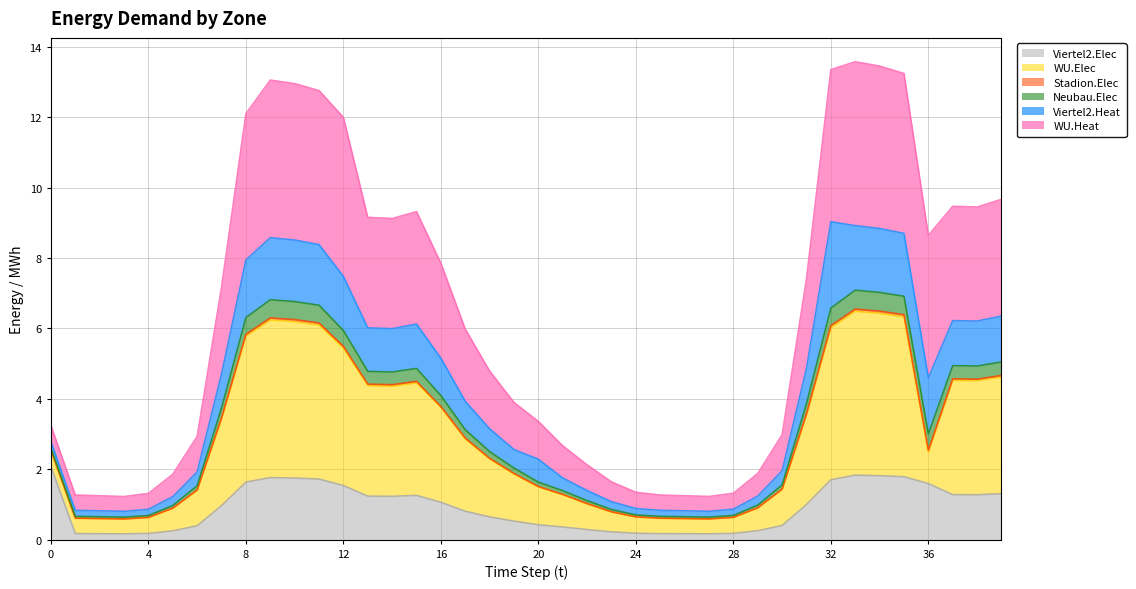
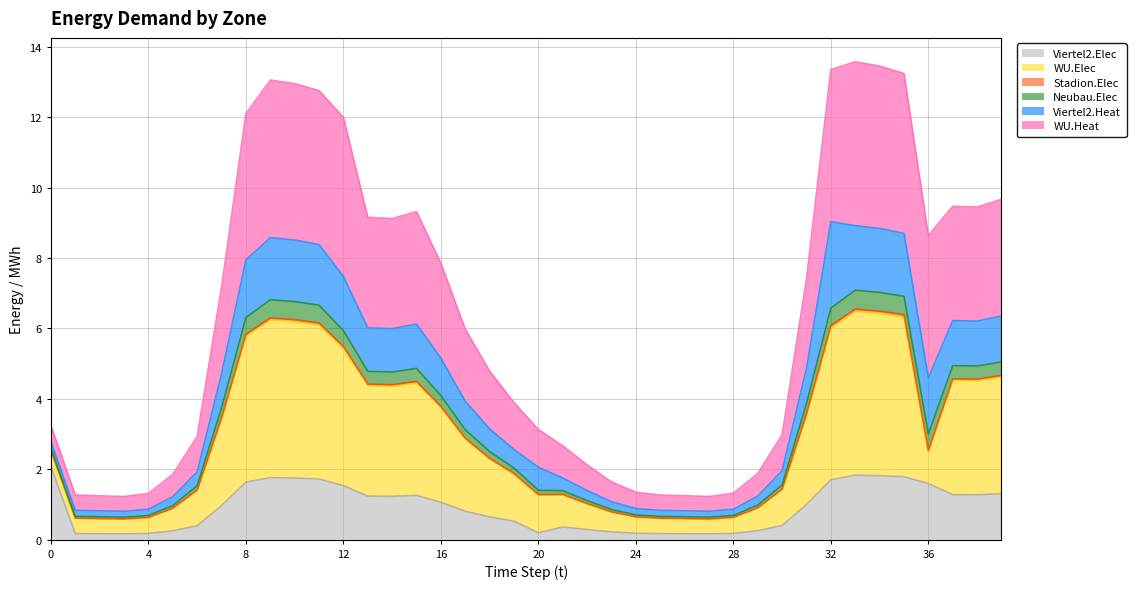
Viertel2.Elec, 20: 0.4 -> 0.2
